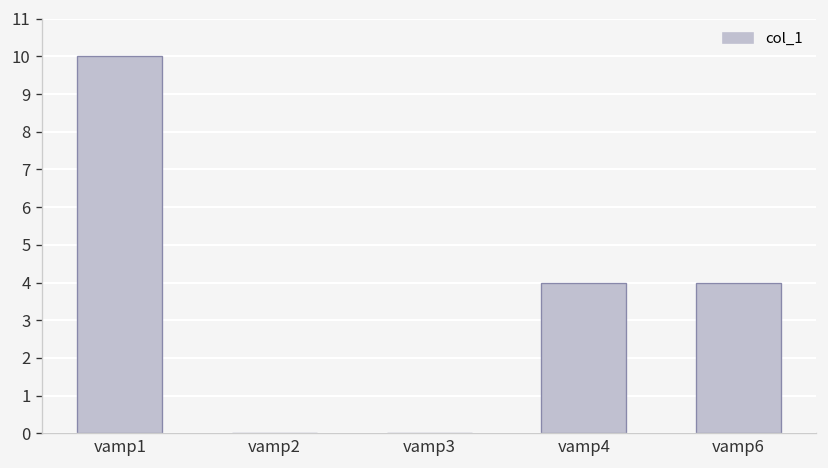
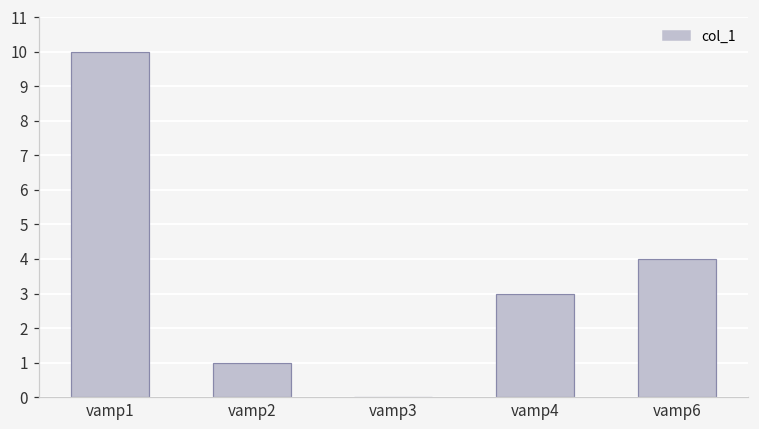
vamp2: 0 -> 1
vamp4: 4 -> 3
